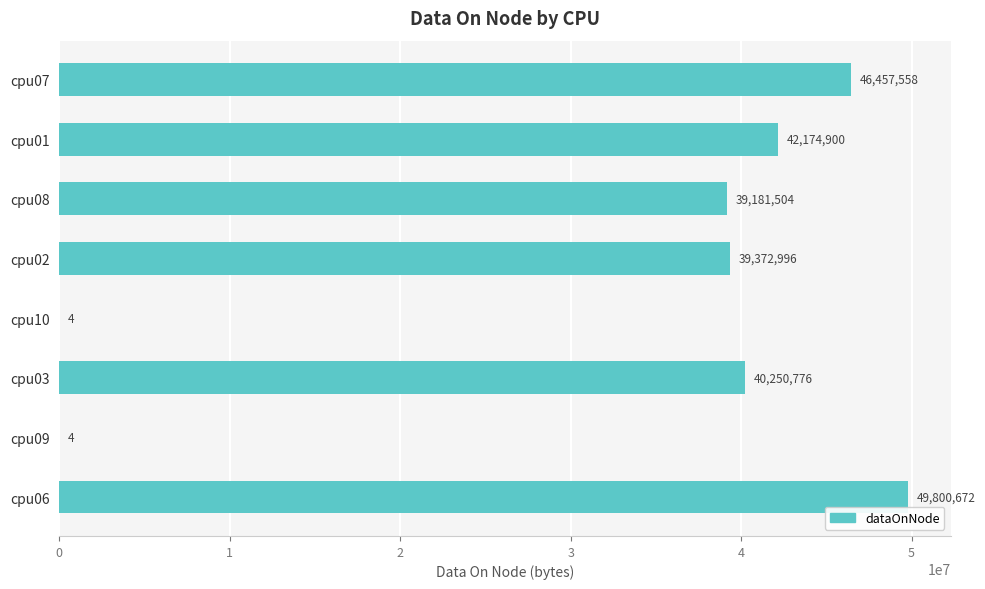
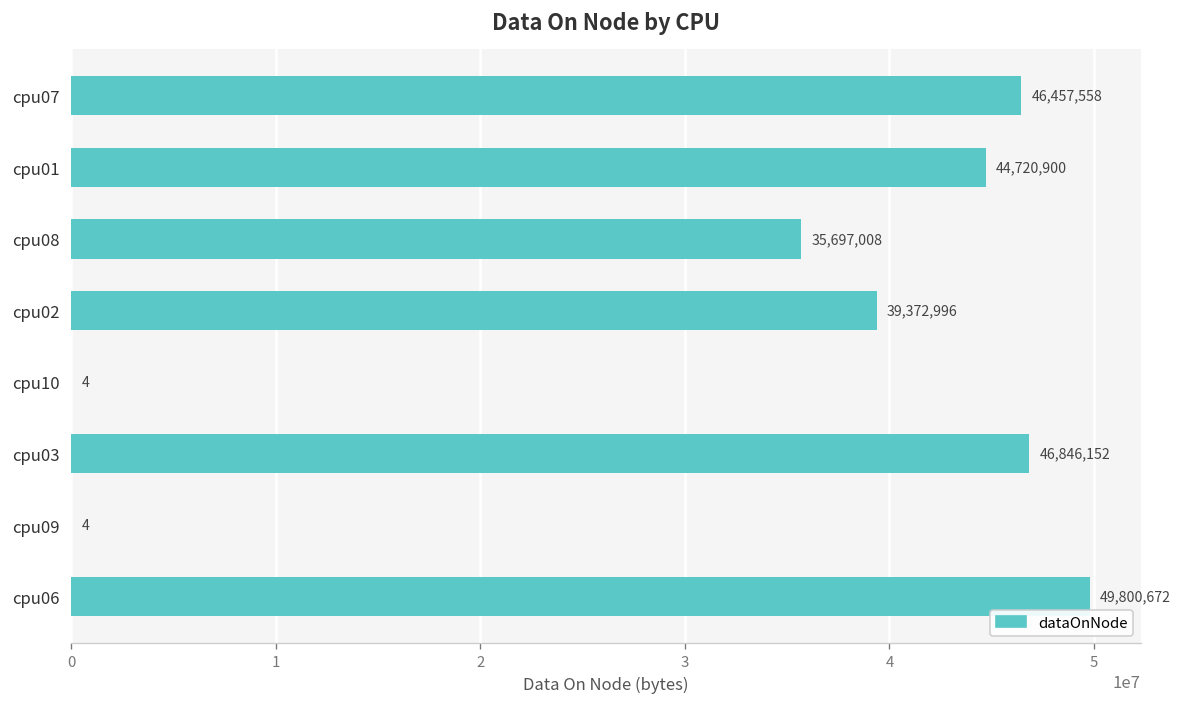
cpu01: 42,174,900 -> 44,720,900
cpu08: 39,181,504 -> 35,697,008
cpu03: 40,250,776 -> 46,846,152
